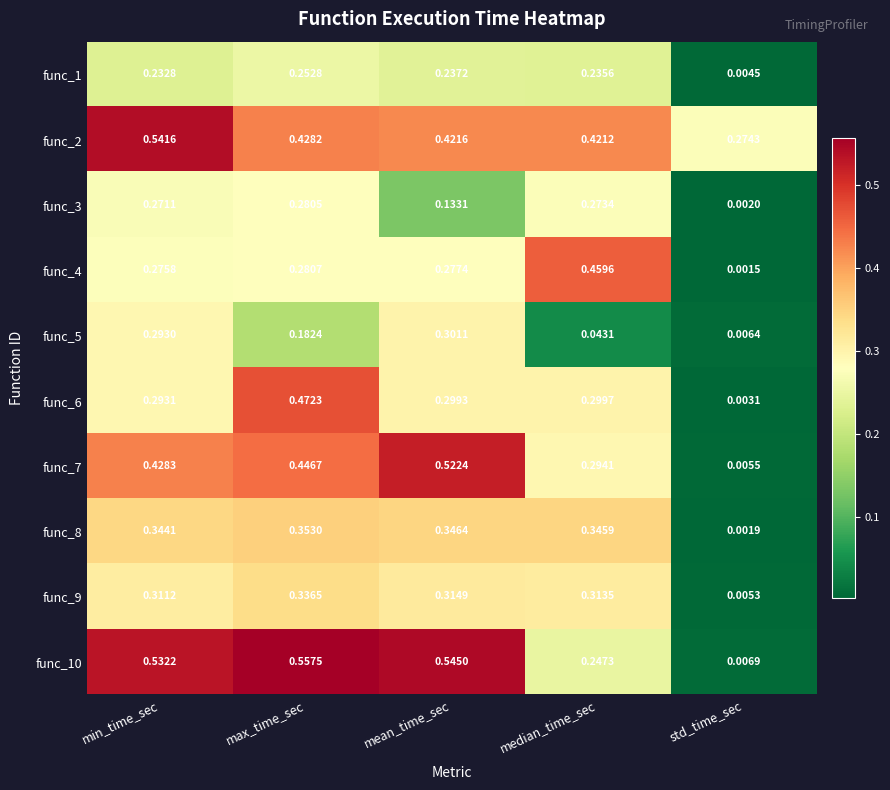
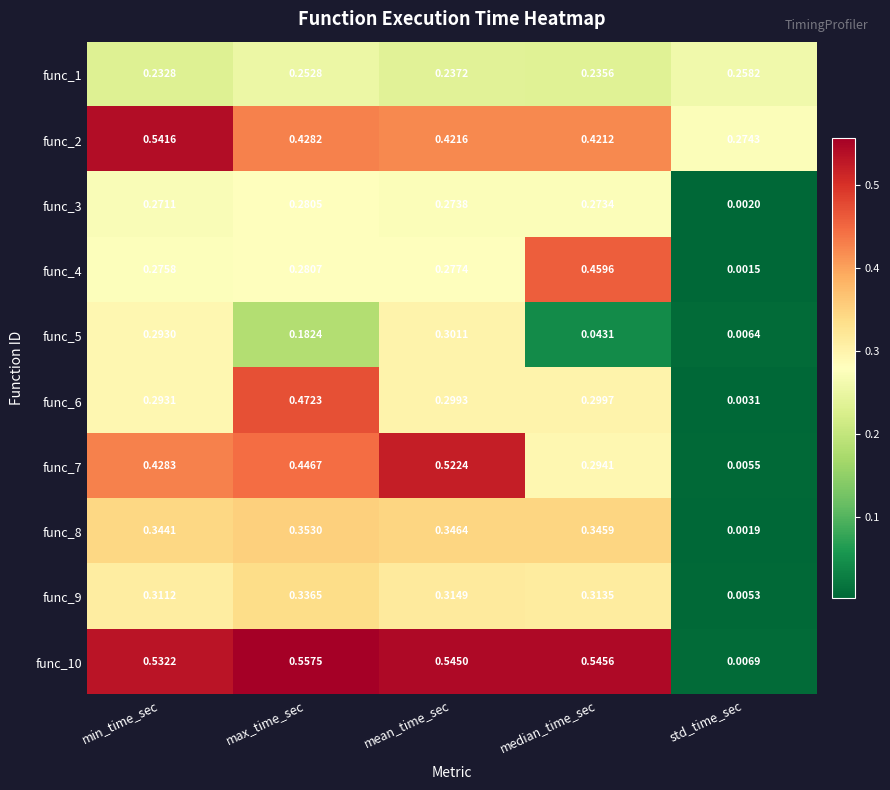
func_1, std_time_sec: 0.0045 -> 0.2582
func_3, mean_time_sec: 0.1331 -> 0.2738
func_10, median_time_sec: 0.2473 -> 0.5456
